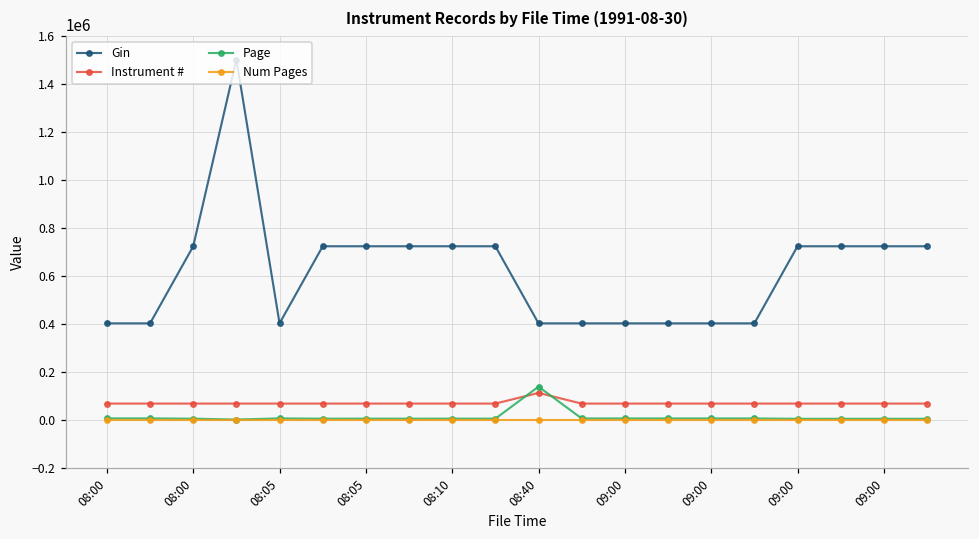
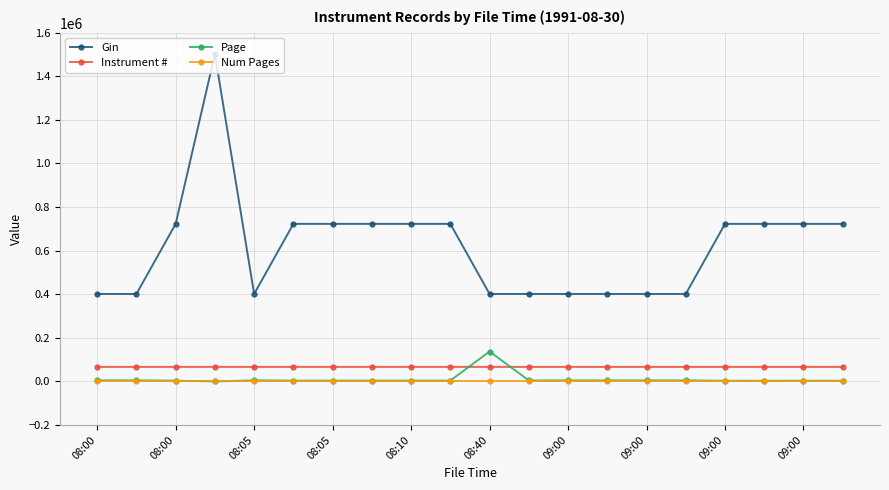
Instrument #, 08:40: 110000 -> 70000
